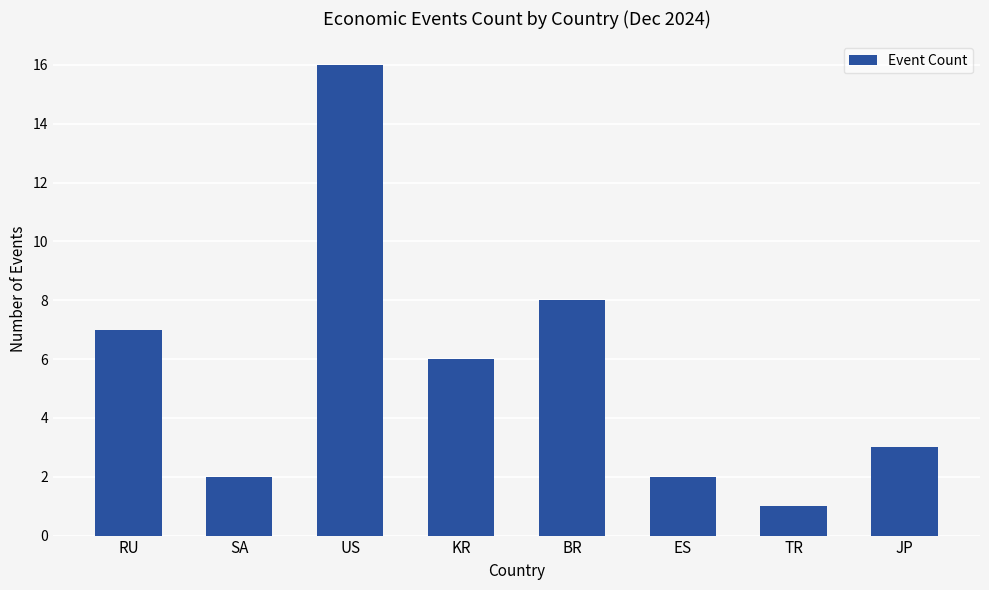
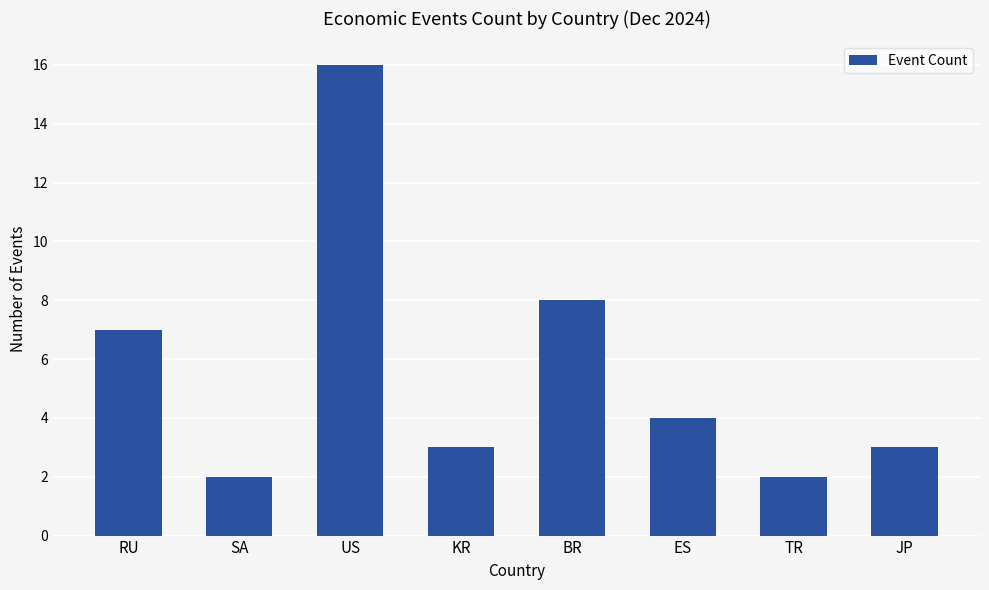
KR: 6 -> 3
ES: 2 -> 4
TR: 1 -> 2
